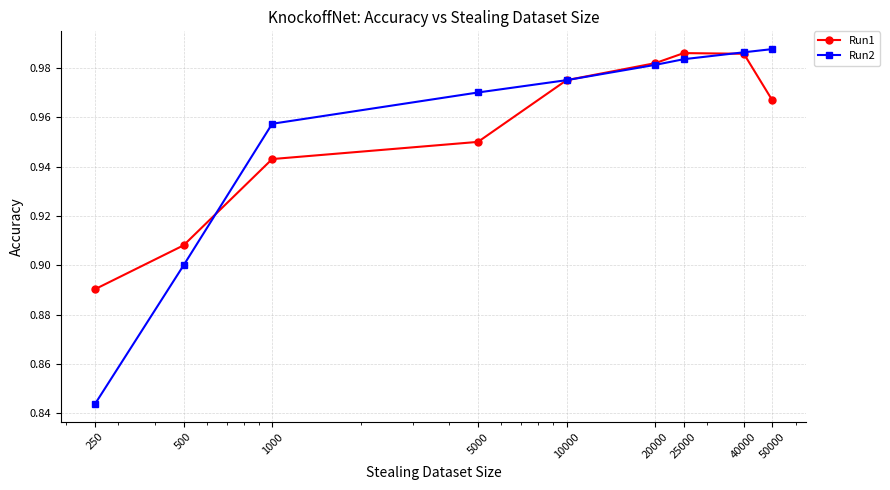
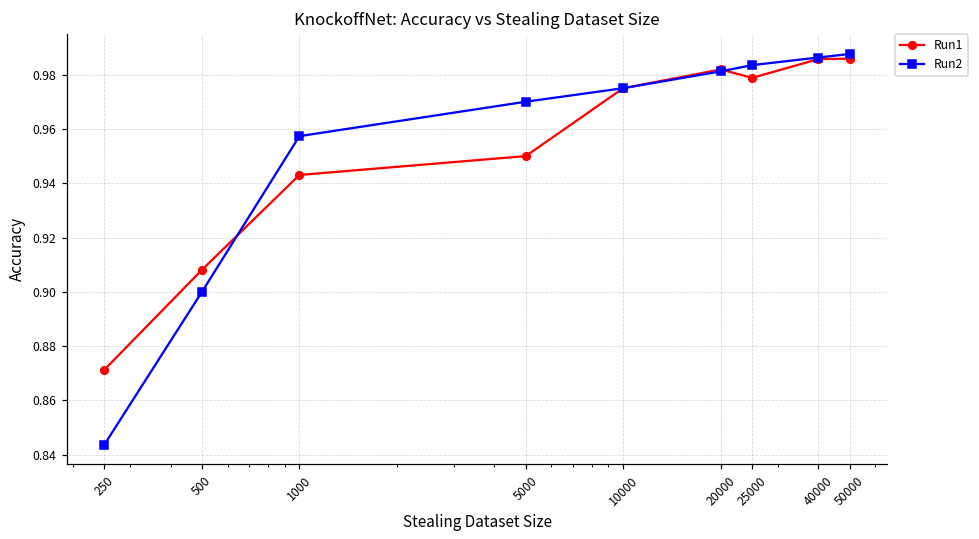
Run1, 250: 0.890 -> 0.871
Run1, 25000: 0.986 -> 0.979
Run1, 50000: 0.967 -> 0.986
